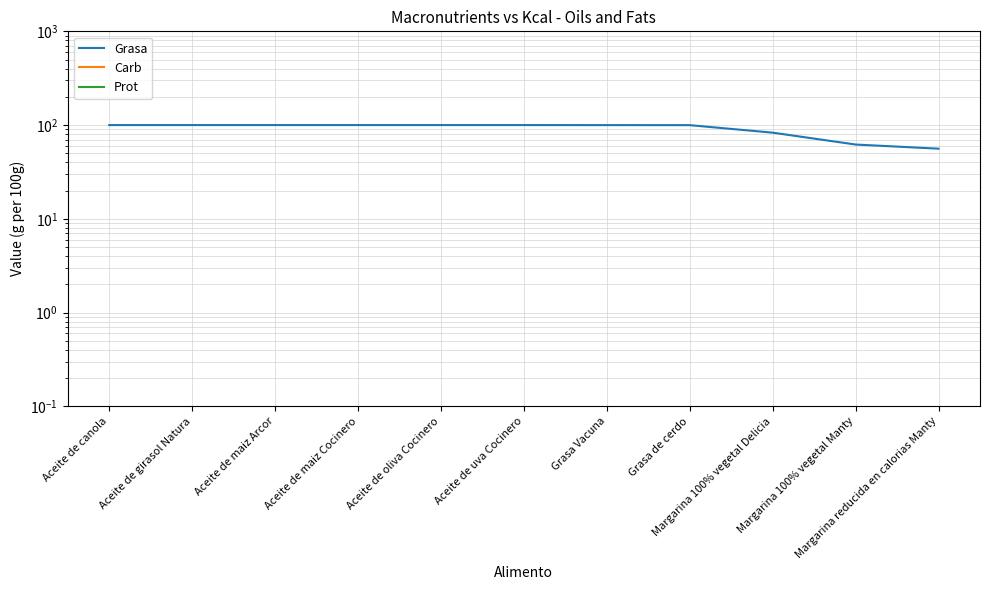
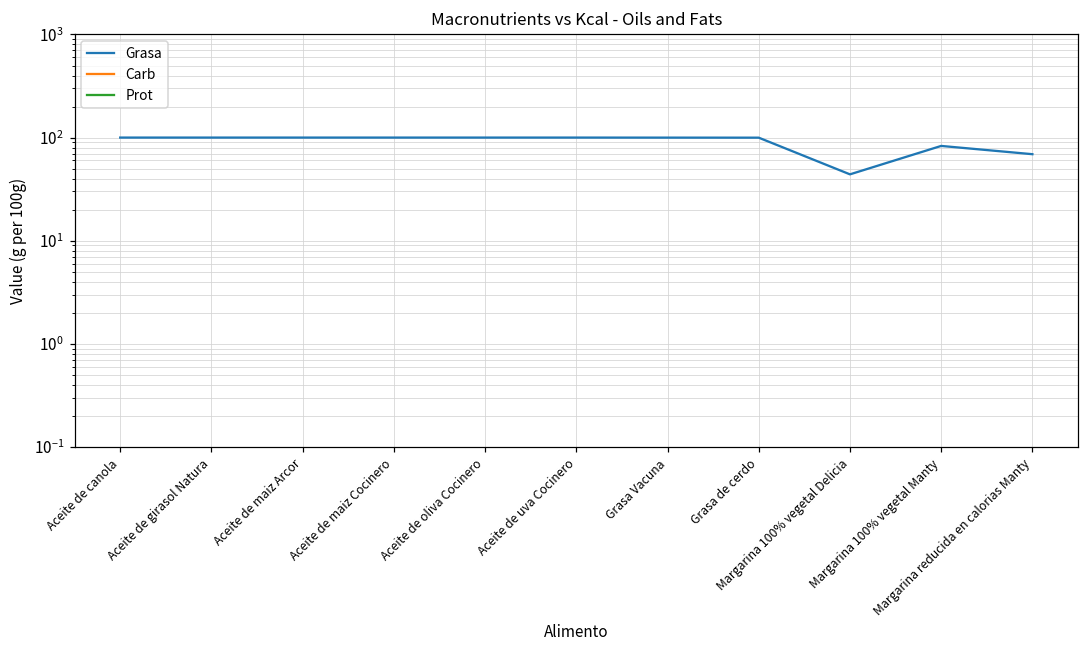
Grasa, Margarina 100% vegetal Delicia: 80 -> 40
Grasa, Margarina 100% vegetal Manty: 60 -> 80
Grasa, Margarina reducida en calorias Manty: 60 -> 70
